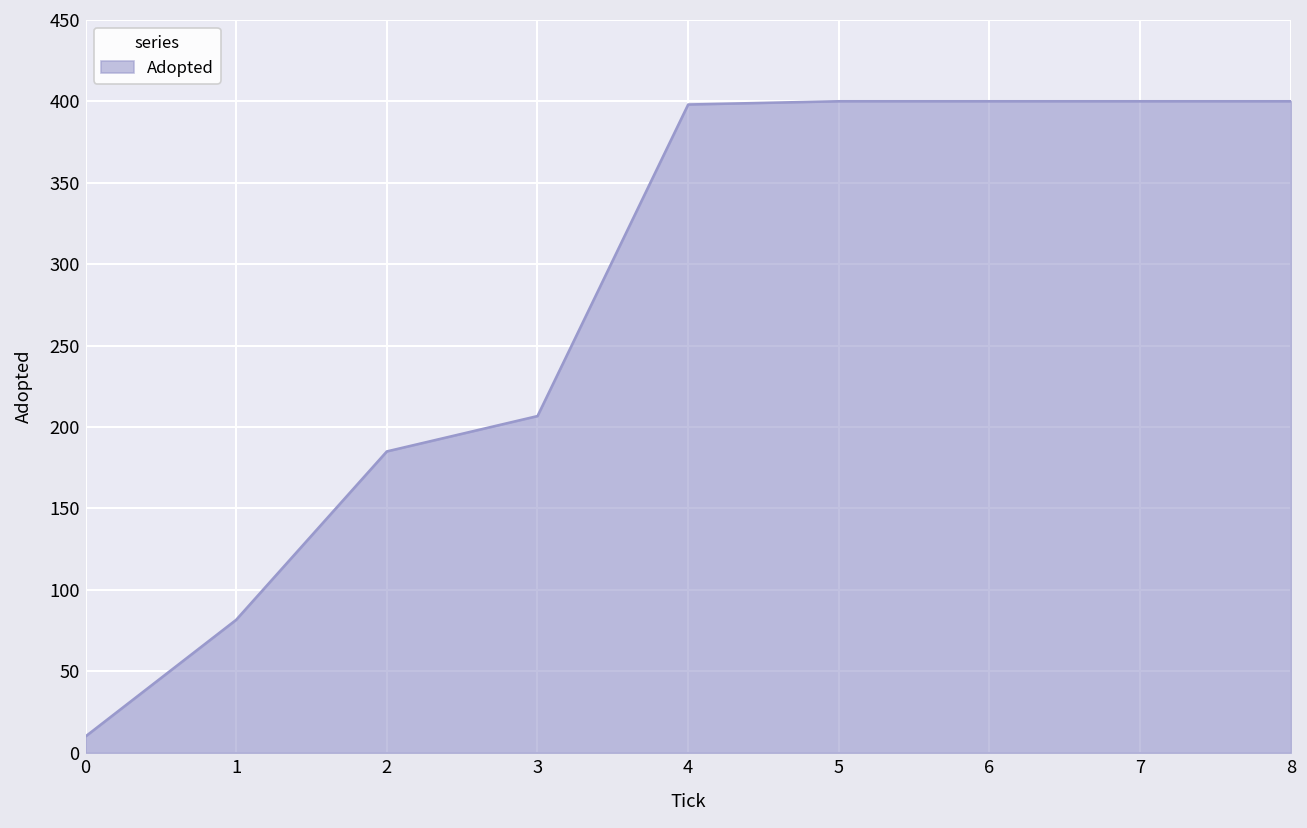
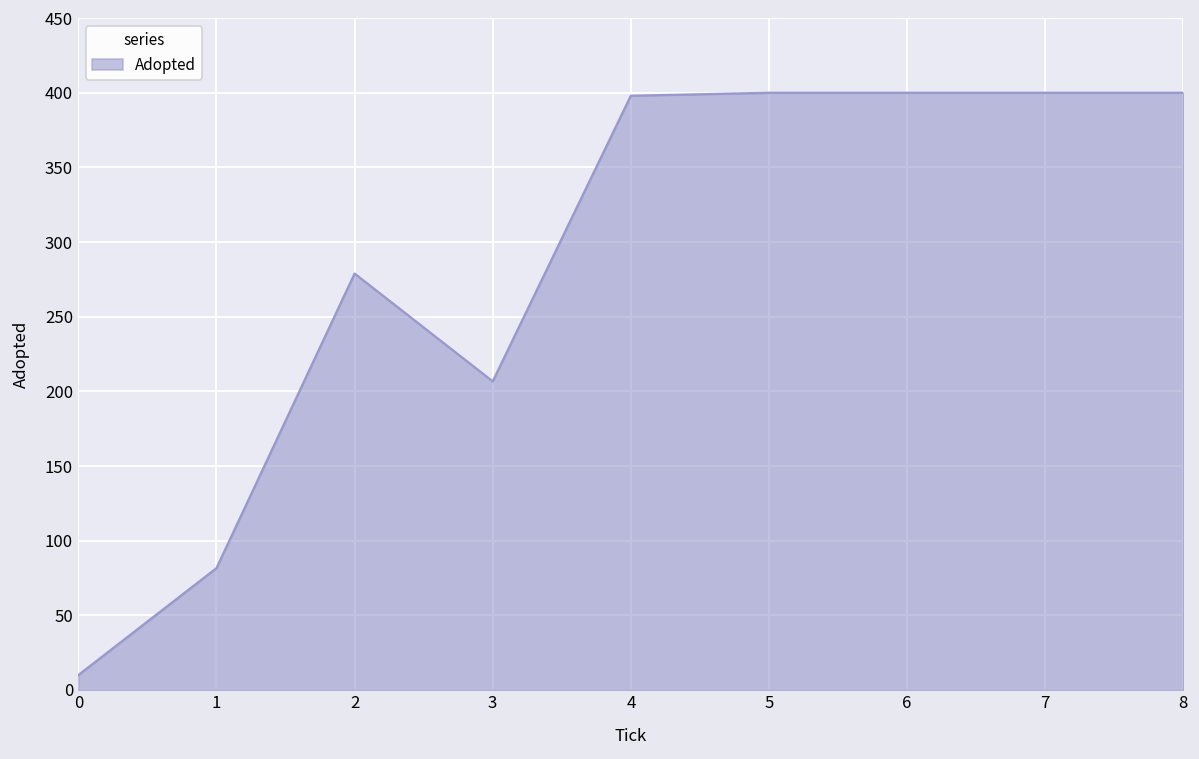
2: 185 -> 279
